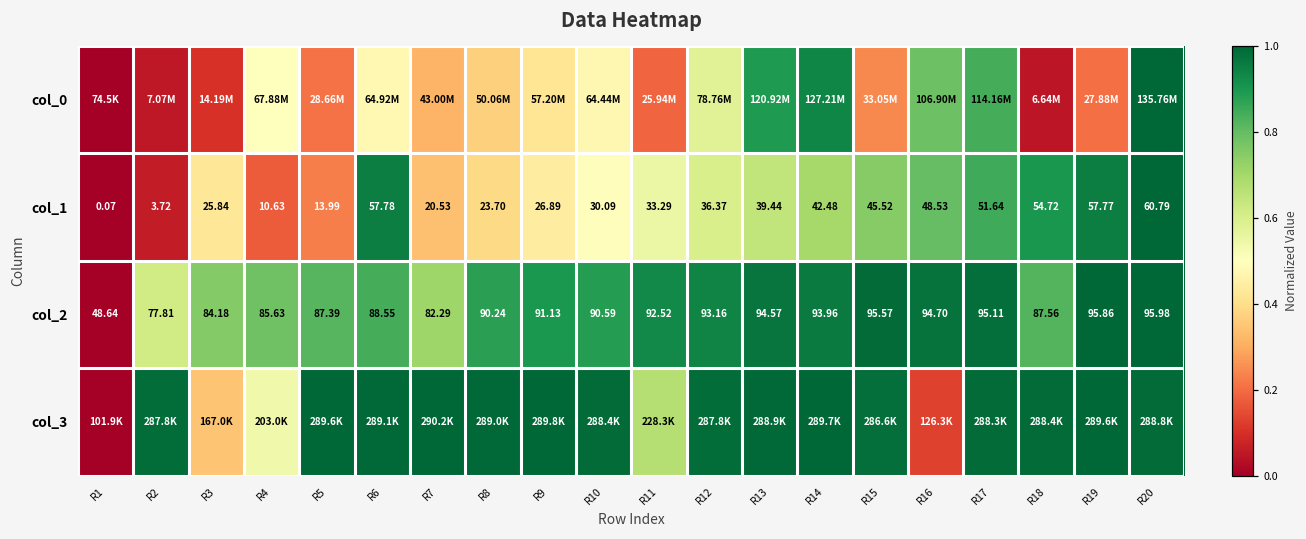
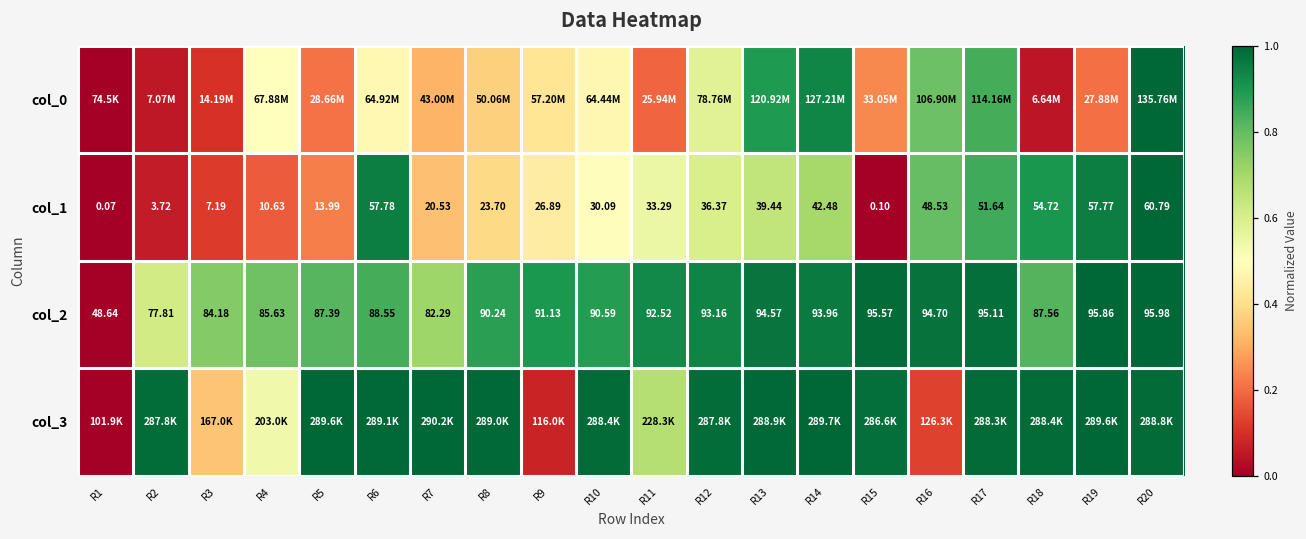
col_1, R3: 25.84 -> 7.19
col_1, R15: 45.52 -> 0.10
col_3, R9: 289.8K -> 116.0K
